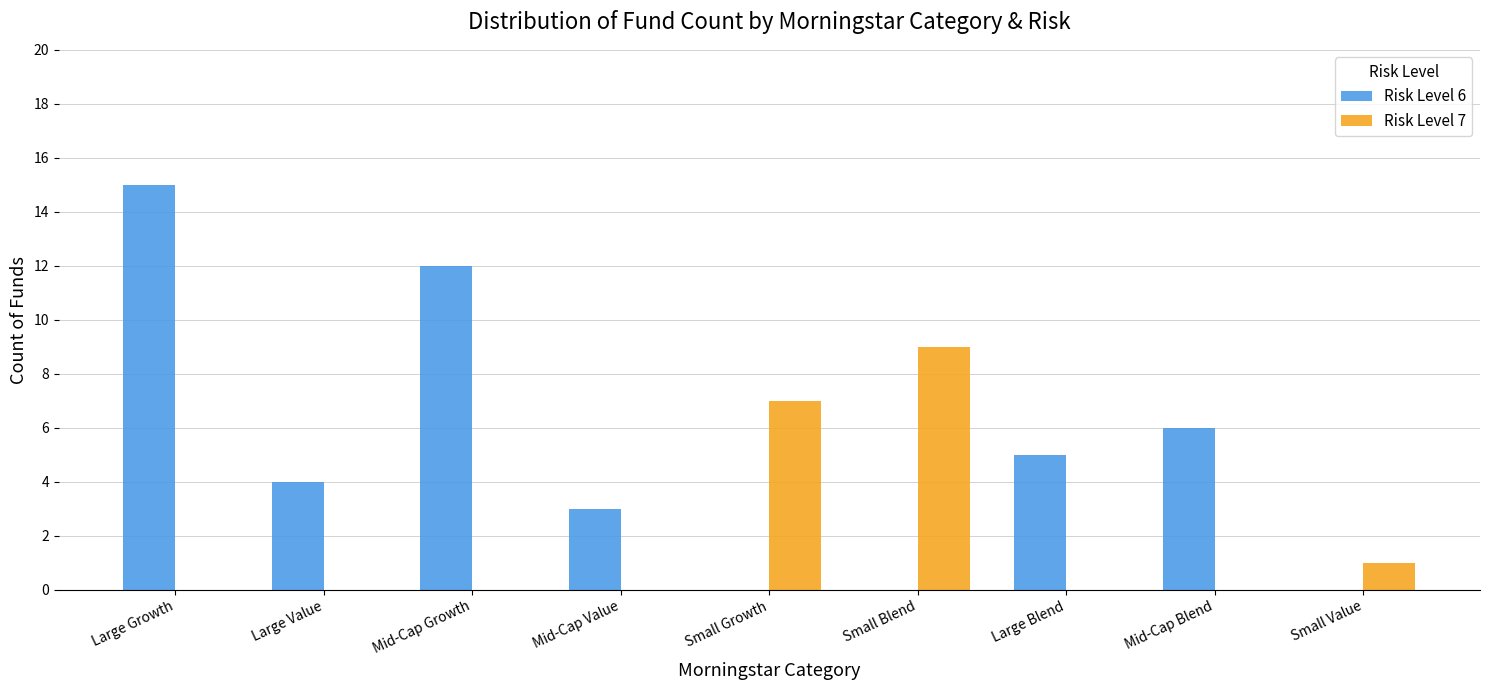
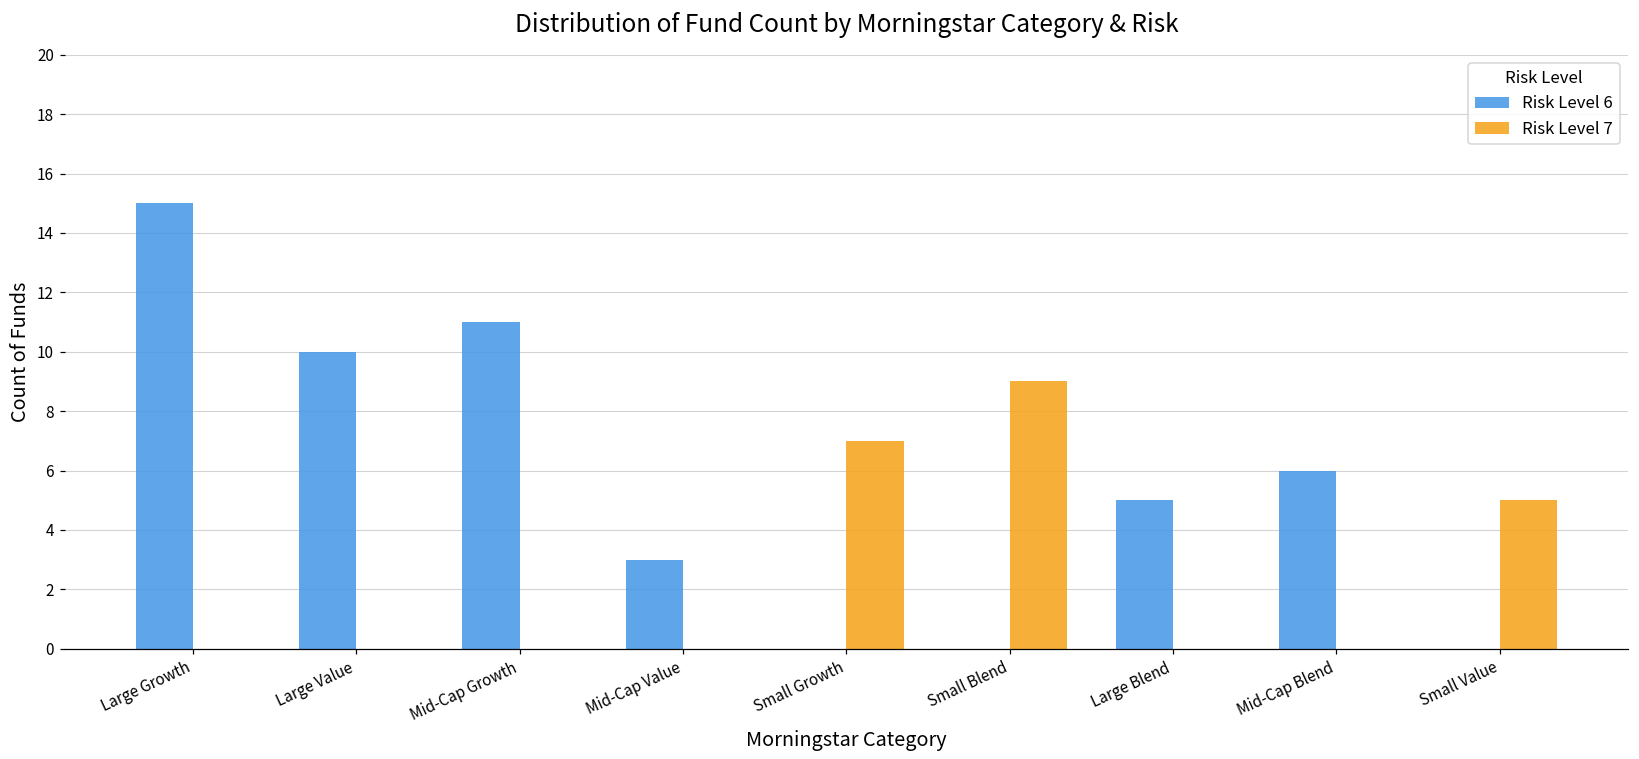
Risk Level 6, Large Value: 4 -> 10
Risk Level 6, Mid-Cap Growth: 12 -> 11
Risk Level 7, Small Value: 1 -> 5
